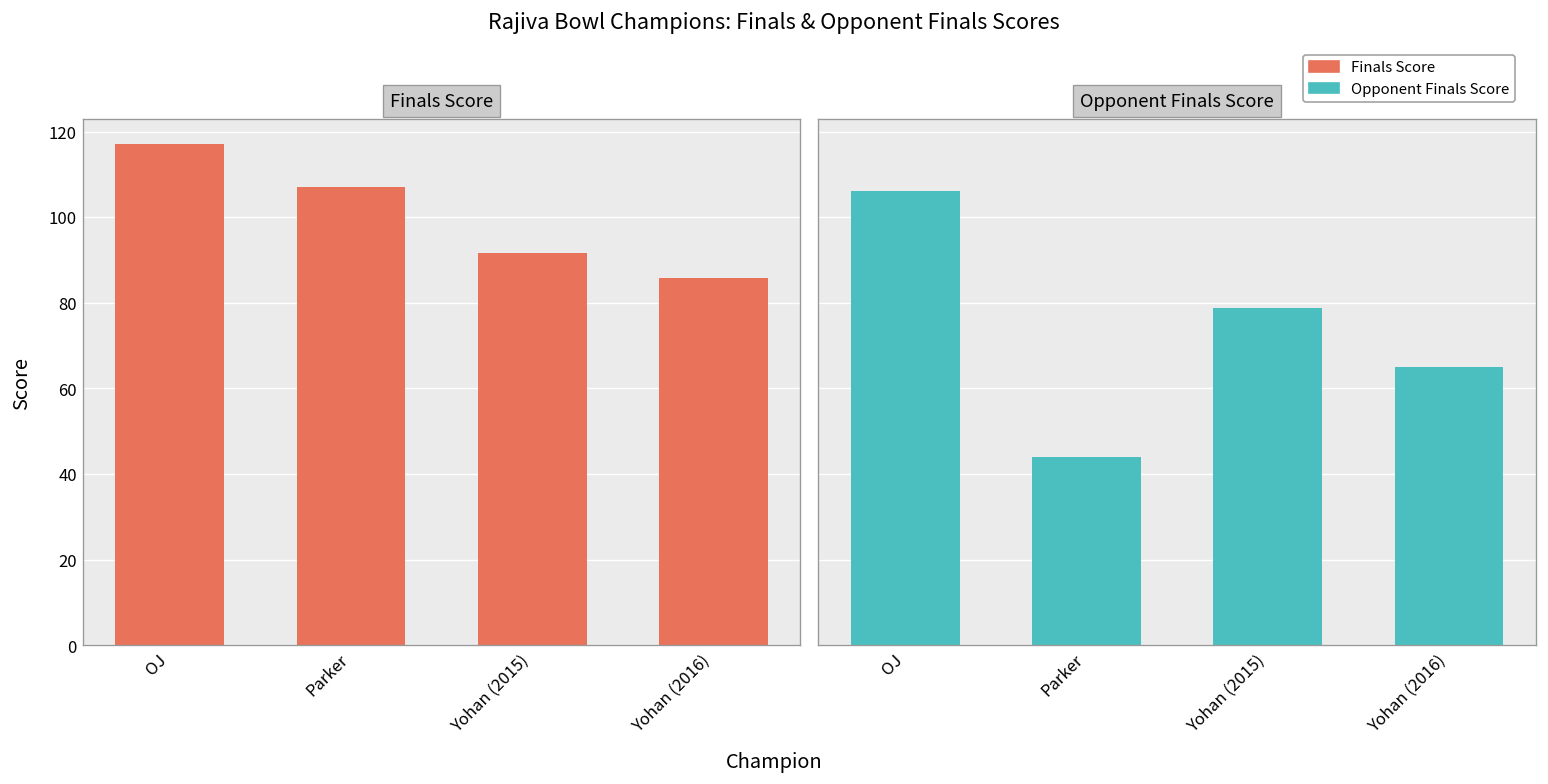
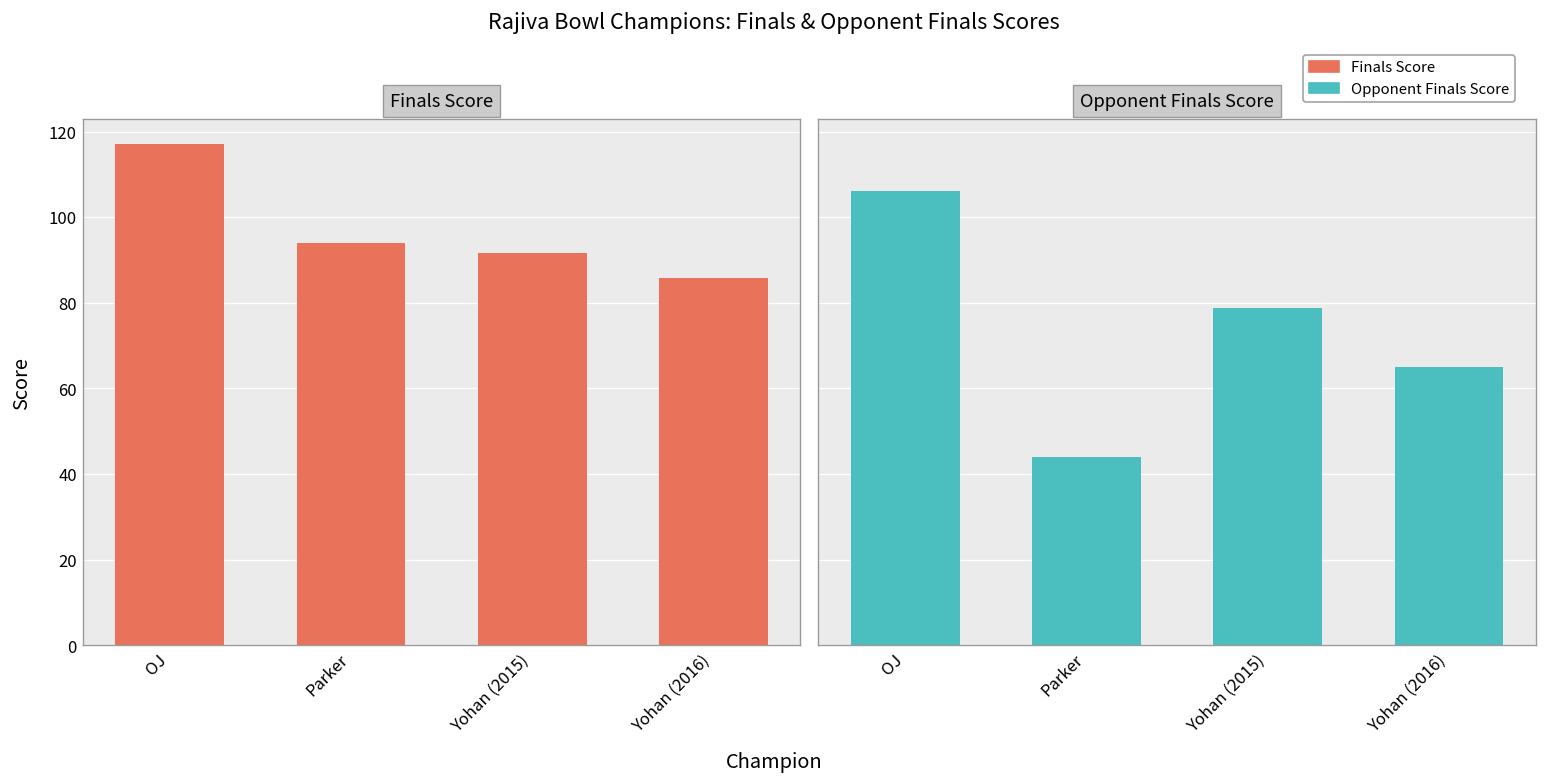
Finals Score, Parker: 107 -> 94
